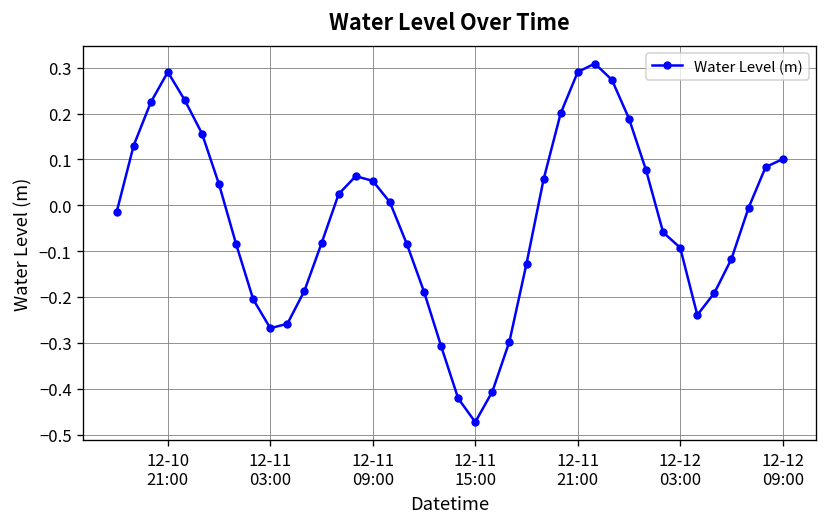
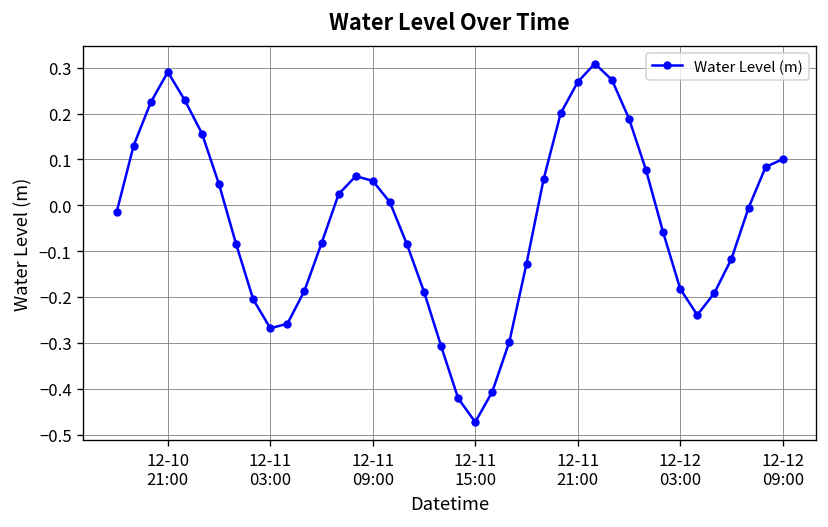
12-11 21:00: 0.29 -> 0.27
12-12 03:00: -0.09 -> -0.18
